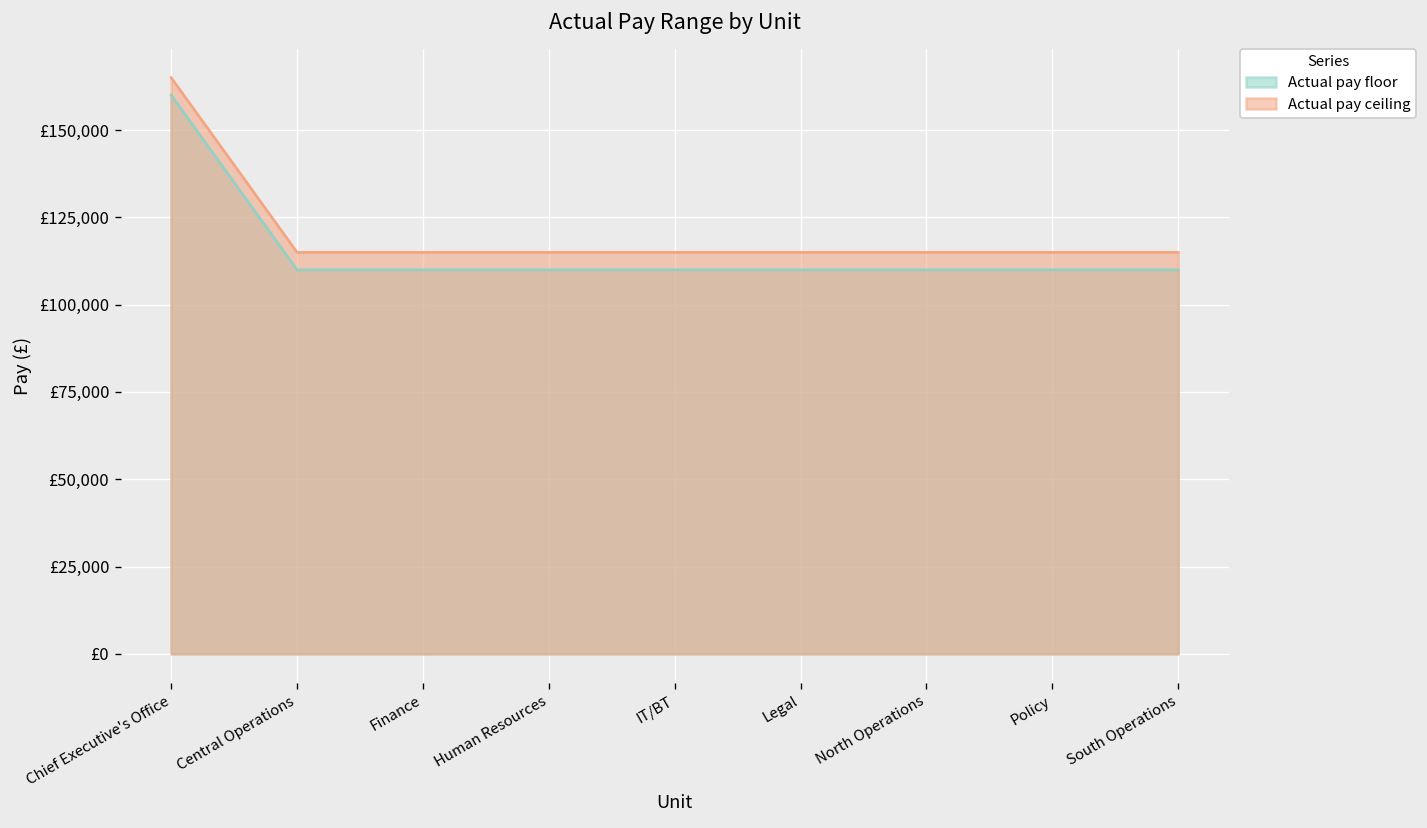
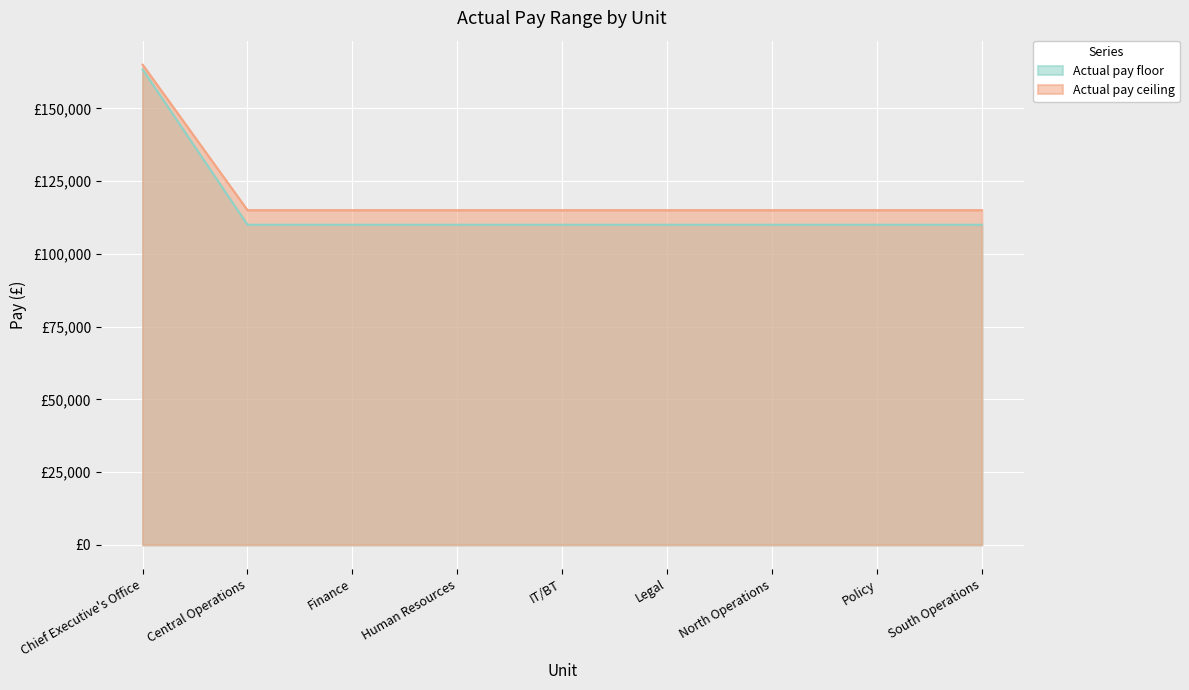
Actual pay floor, Chief Executive's Office: £160,000 -> £163,000
